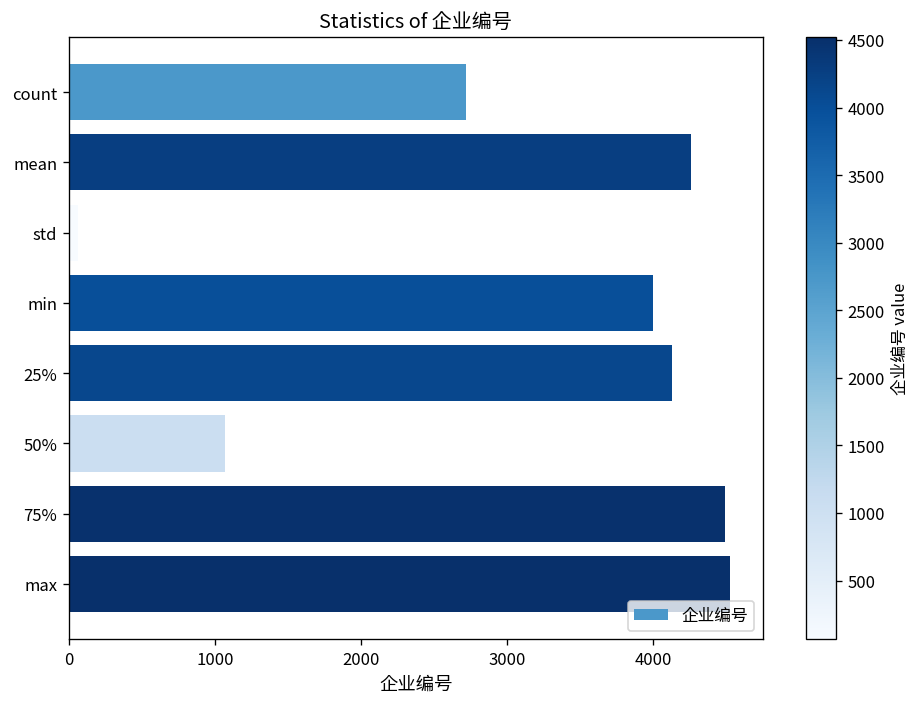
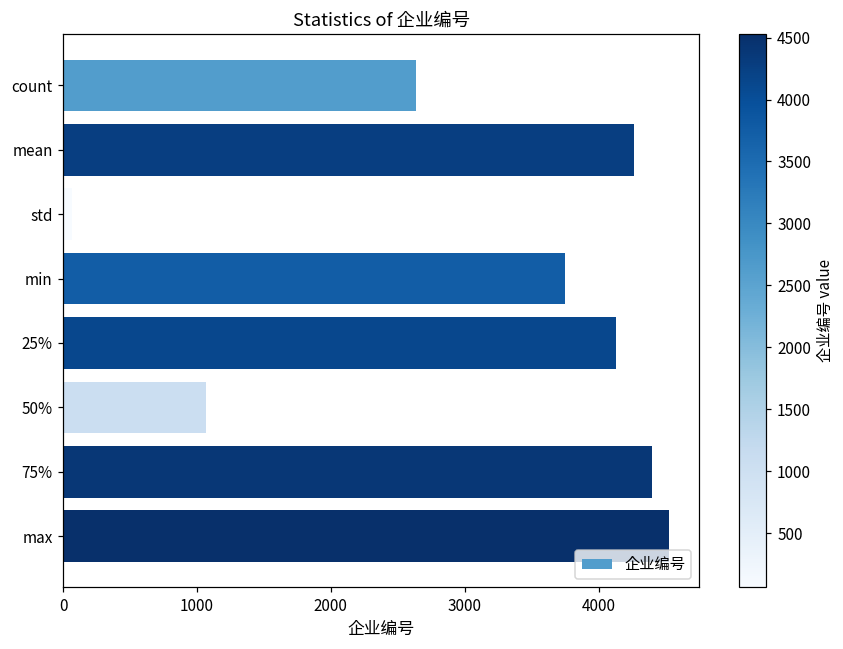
count: 2720 -> 2640
min: 4000 -> 3750
75%: 4490 -> 4400
